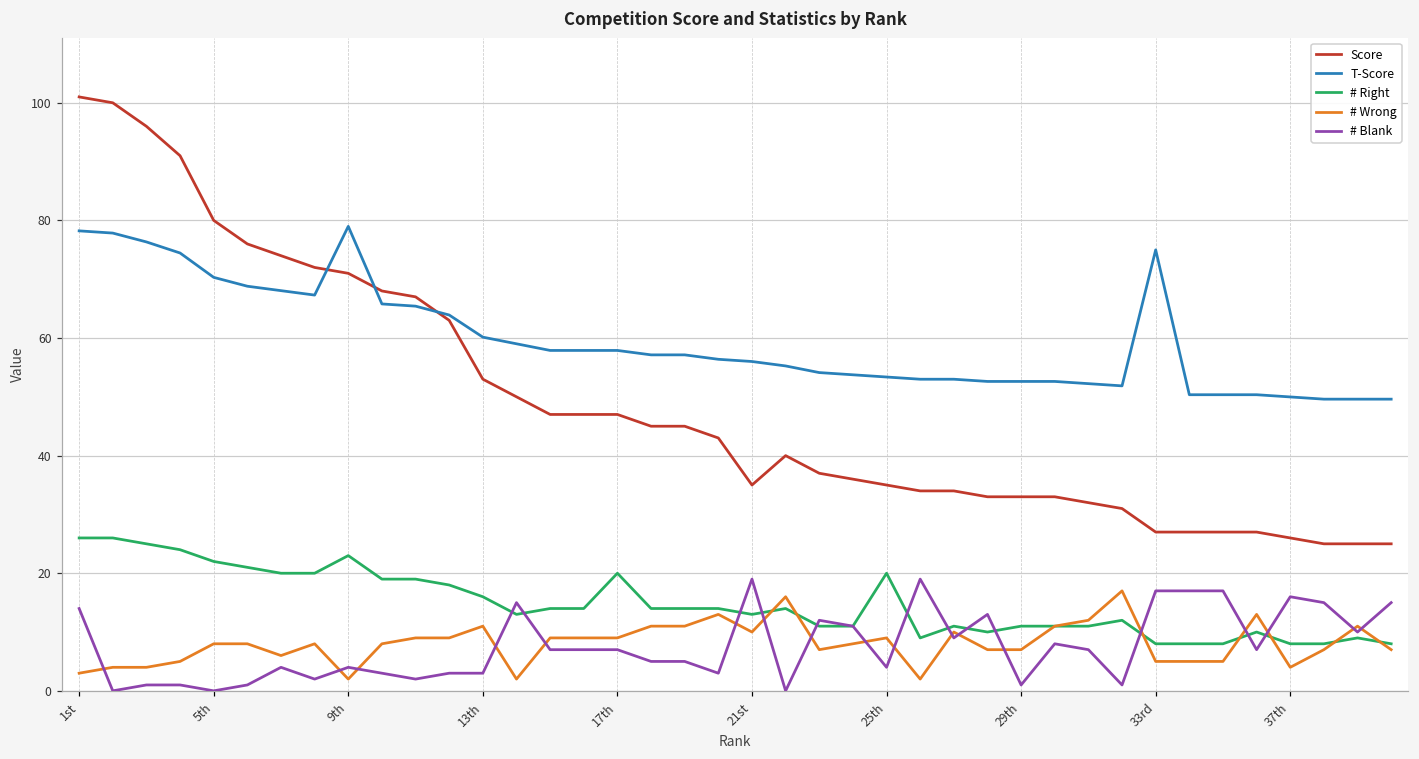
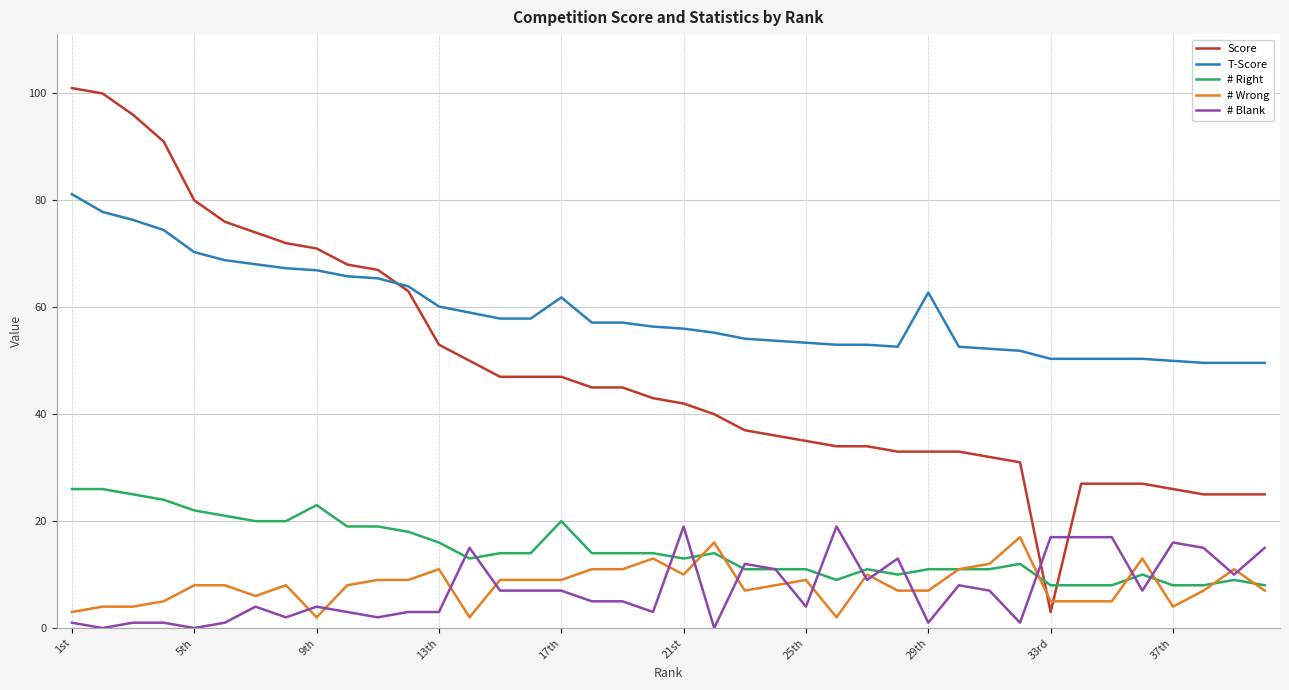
T-Score, 1st: 78 -> 81
# Blank, 1st: 14 -> 1
T-Score, 9th: 79 -> 67
T-Score, 17th: 58 -> 62
Score, 21st: 35 -> 42
# Right, 25th: 20 -> 11
T-Score, 29th: 53 -> 63
Score, 33rd: 27 -> 3
T-Score, 33rd: 75 -> 50
